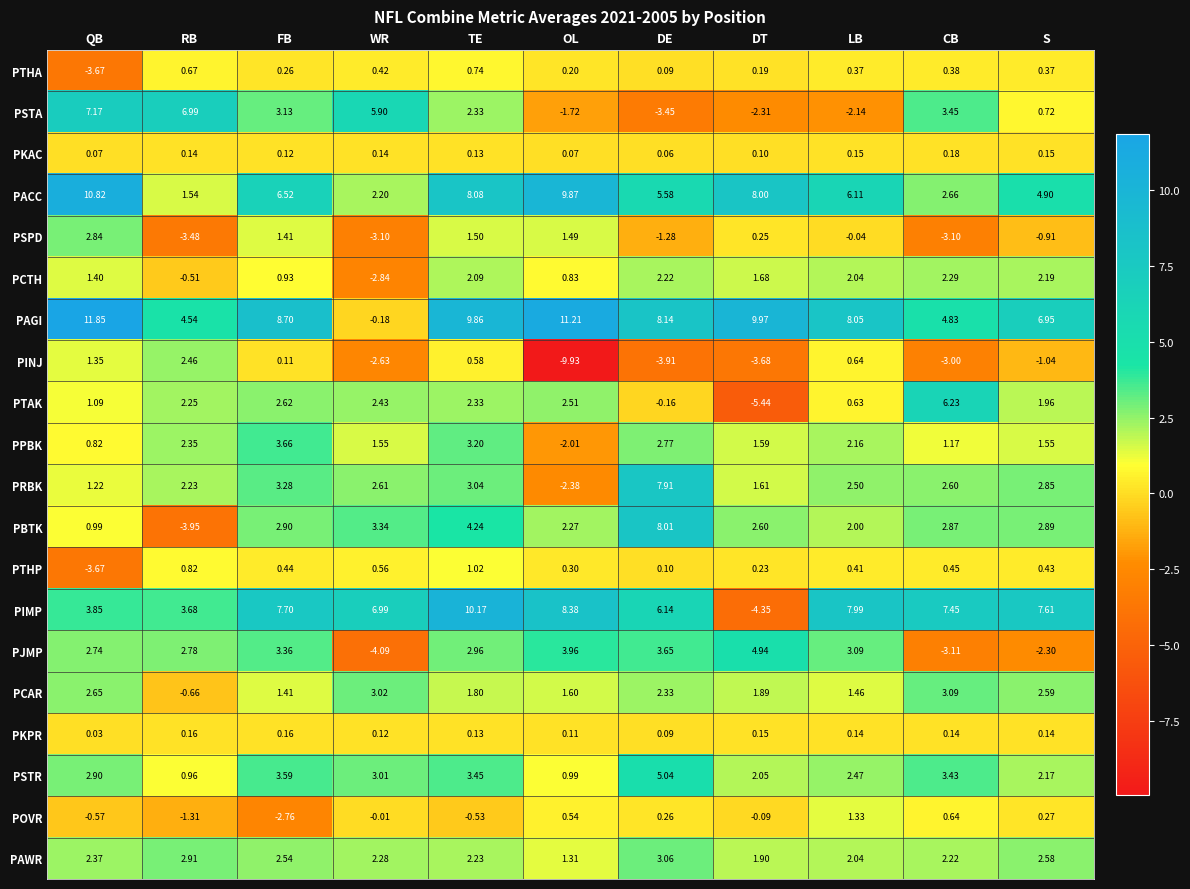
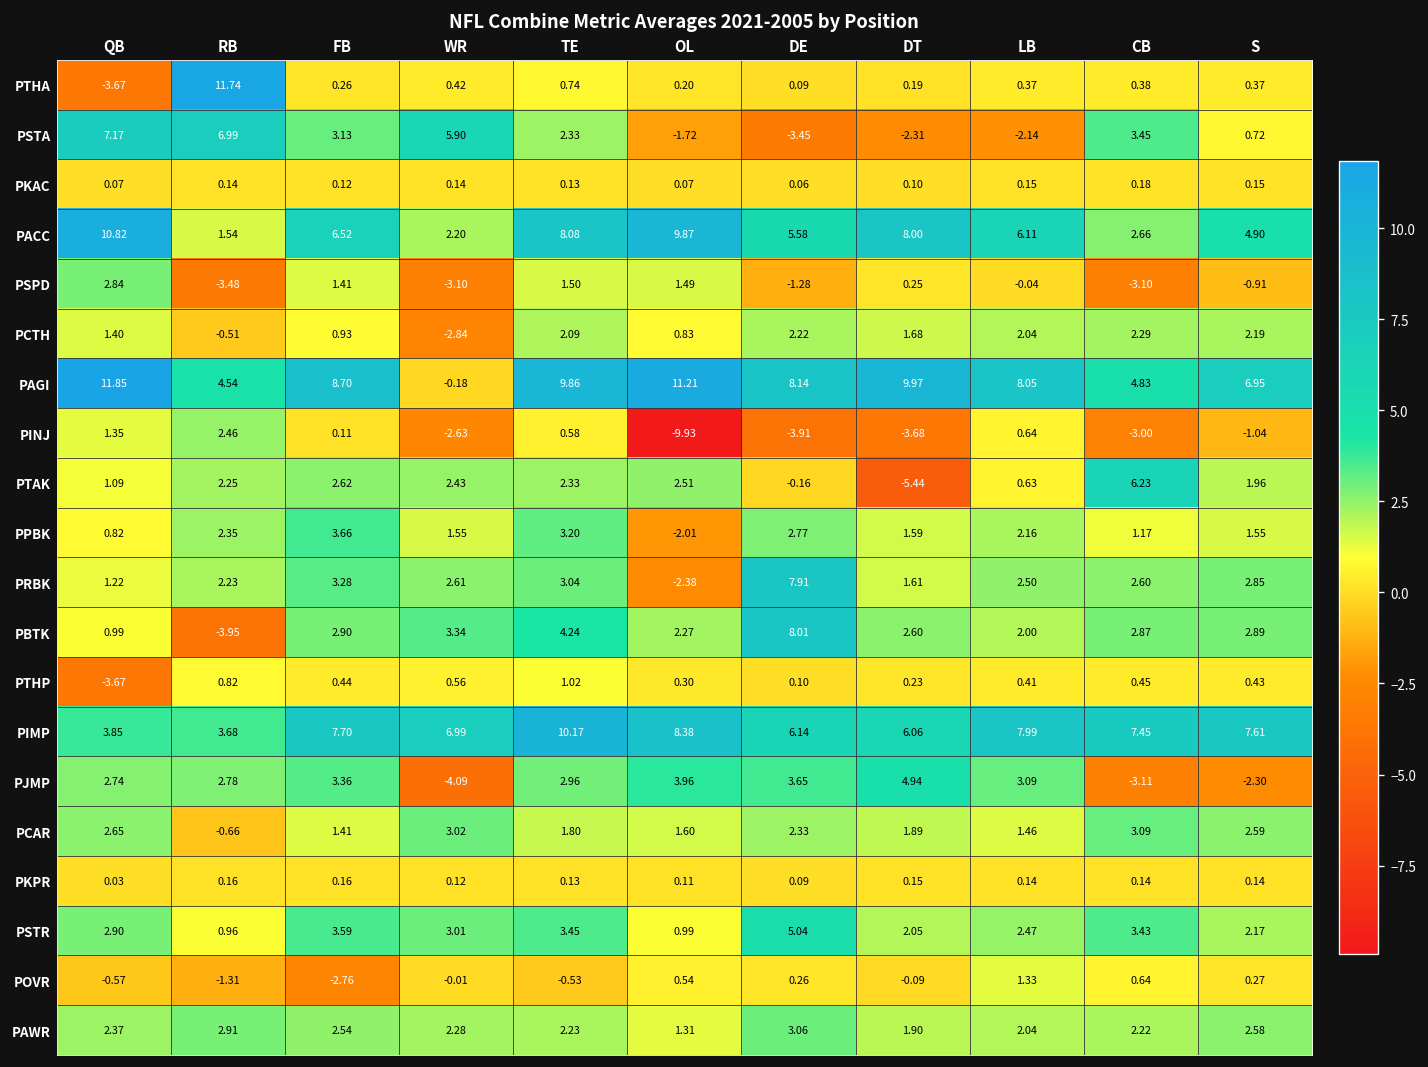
PTHA, RB: 0.67 -> 11.74
PIMP, DT: -4.35 -> 6.06
